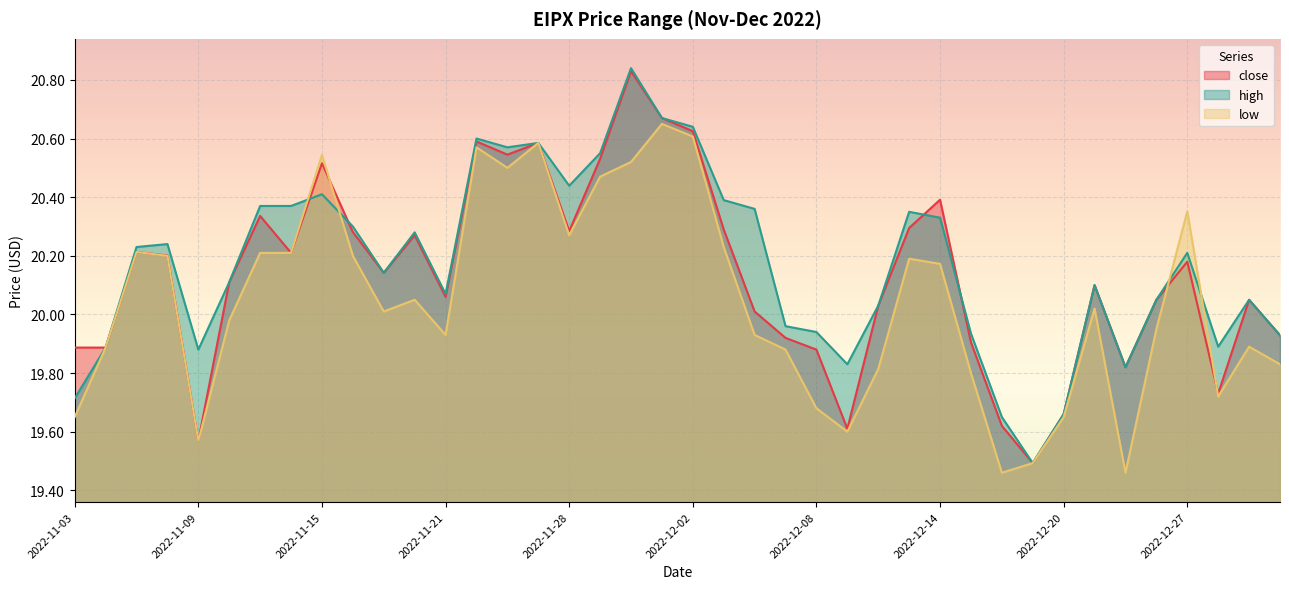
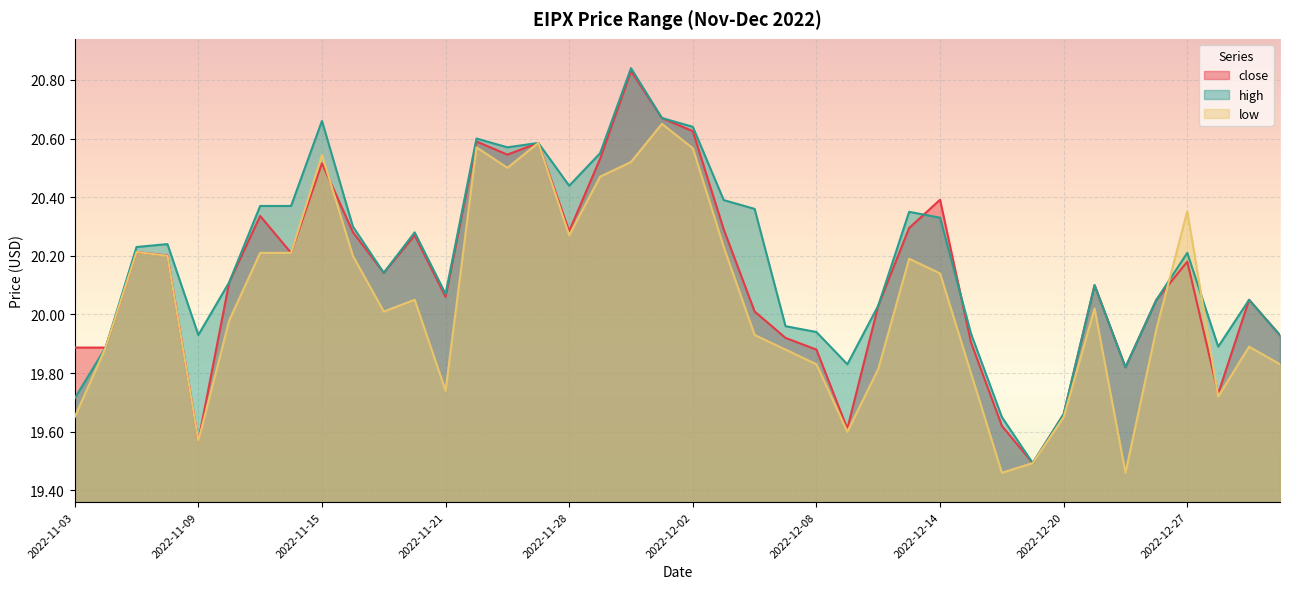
high, 2022-11-09: 19.88 -> 19.93
high, 2022-11-15: 20.41 -> 20.66
low, 2022-11-21: 19.93 -> 19.74
low, 2022-12-02: 20.61 -> 20.57
low, 2022-12-08: 19.68 -> 19.83
low, 2022-12-14: 20.17 -> 20.14
